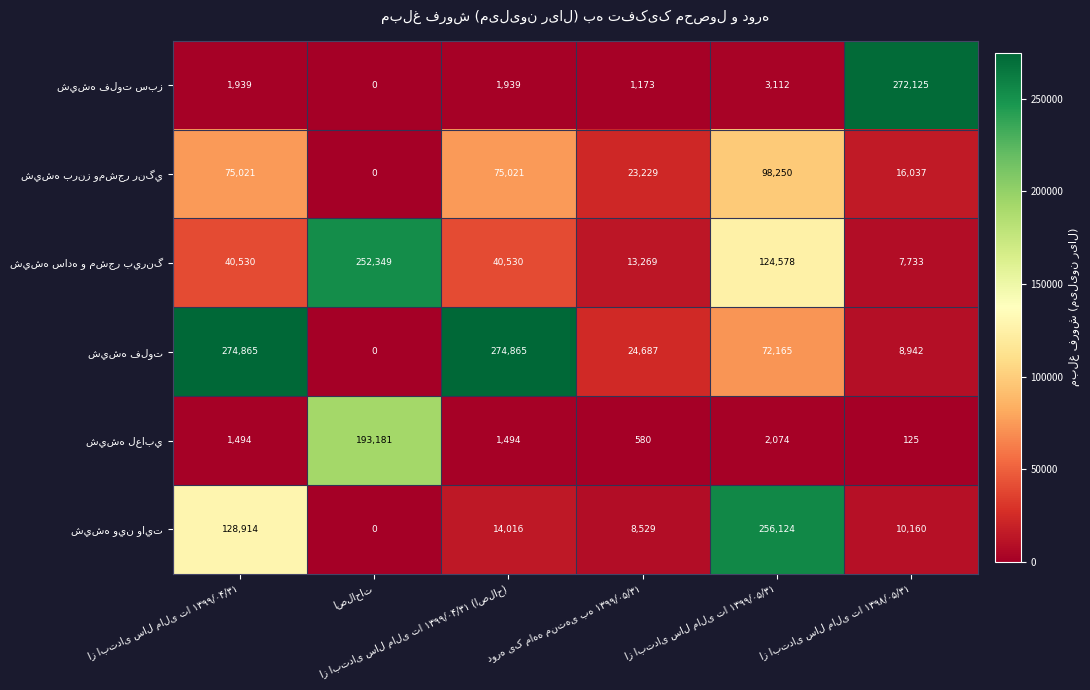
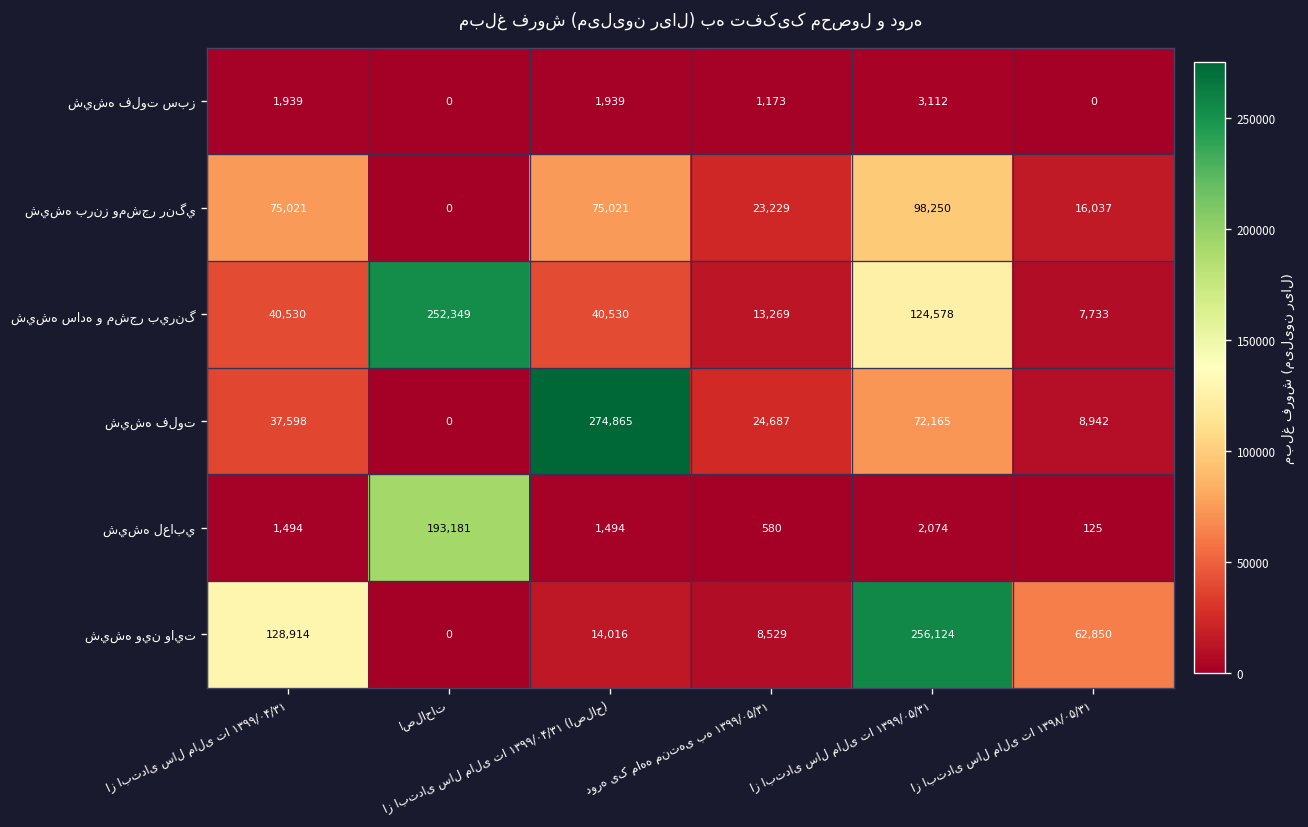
شيشه فلوت سبز, از ابتدای سال مالی تا ۱۳۹۸/۰۵/۳۱: 272,125 -> 0
شيشه فلوت, از ابتدای سال مالی تا ۱۳۹۹/۰۴/۳۱: 274,865 -> 37,598
شيشه وين وايت, از ابتدای سال مالی تا ۱۳۹۸/۰۵/۳۱: 10,160 -> 62,850
